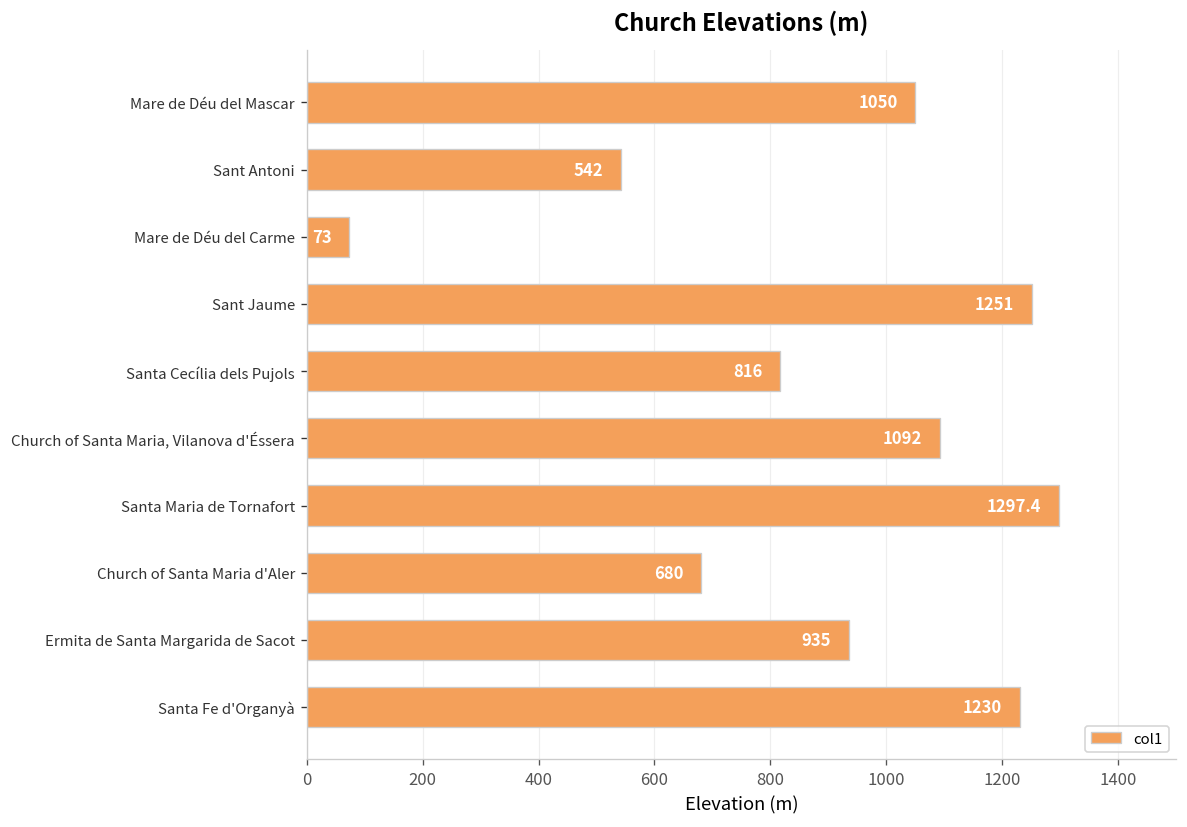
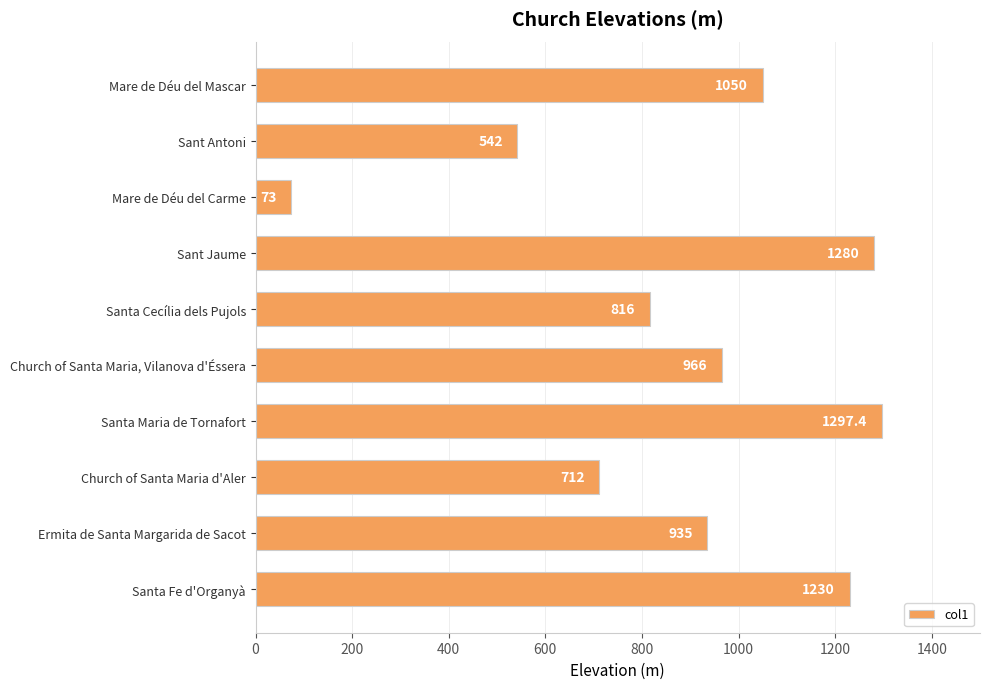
Sant Jaume: 1251 -> 1280
Church of Santa Maria, Vilanova d'Éssera: 1092 -> 966
Church of Santa Maria d'Aler: 680 -> 712
